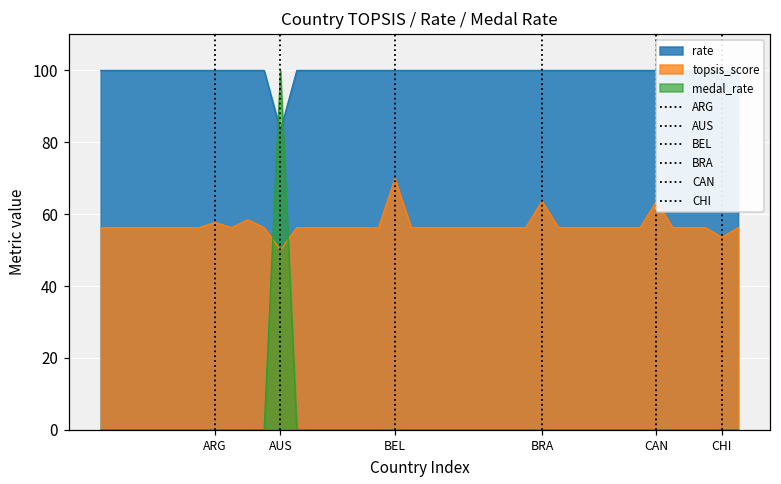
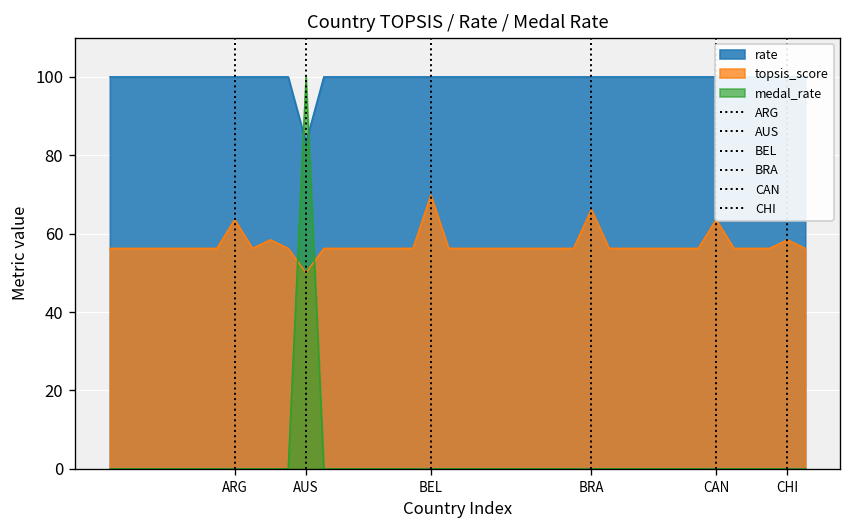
topsis_score, ARG: 58 -> 64
topsis_score, BRA: 64 -> 66
topsis_score, CHI: 54 -> 58
